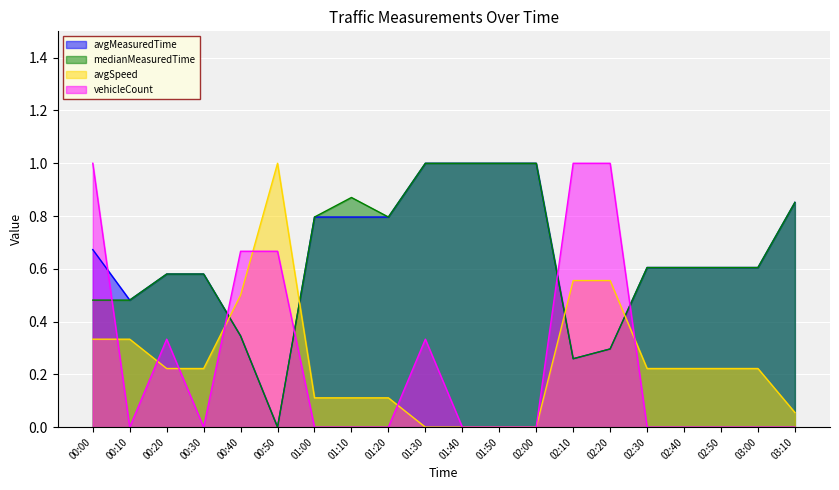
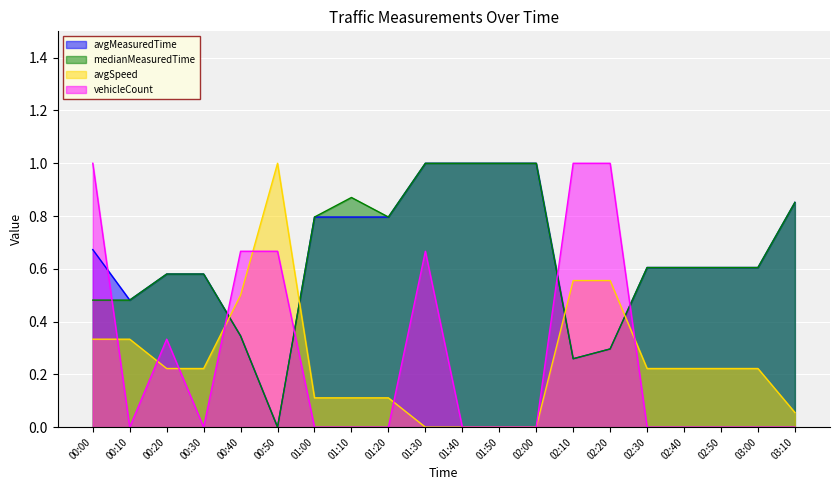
vehicleCount, 01:30: 0.33 -> 0.67
